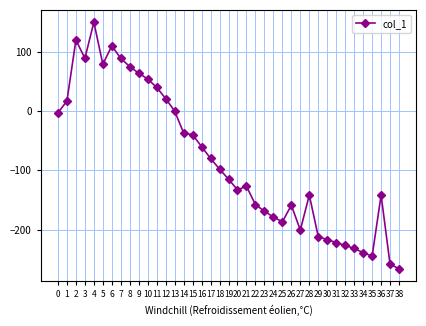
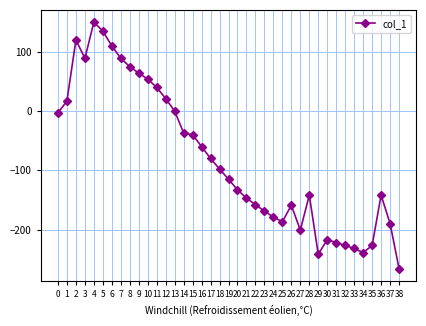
5: 80 -> 140
21: -130 -> -150
29: -210 -> -240
35: -250 -> -230
37: -260 -> -190
